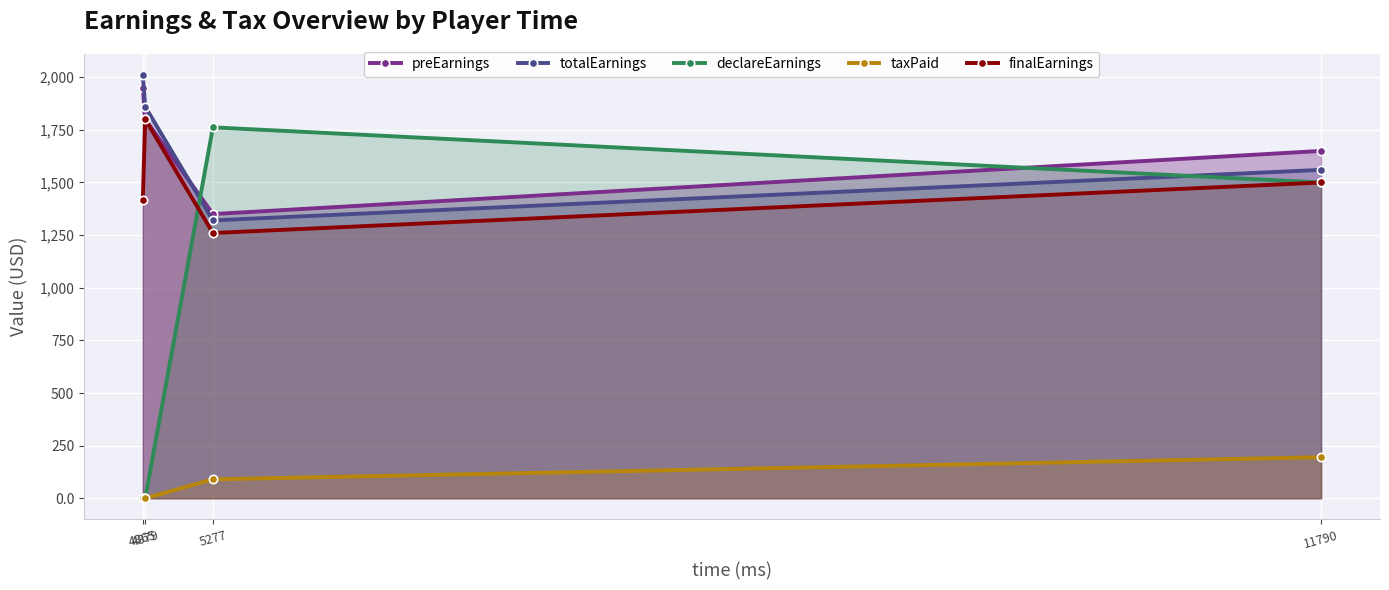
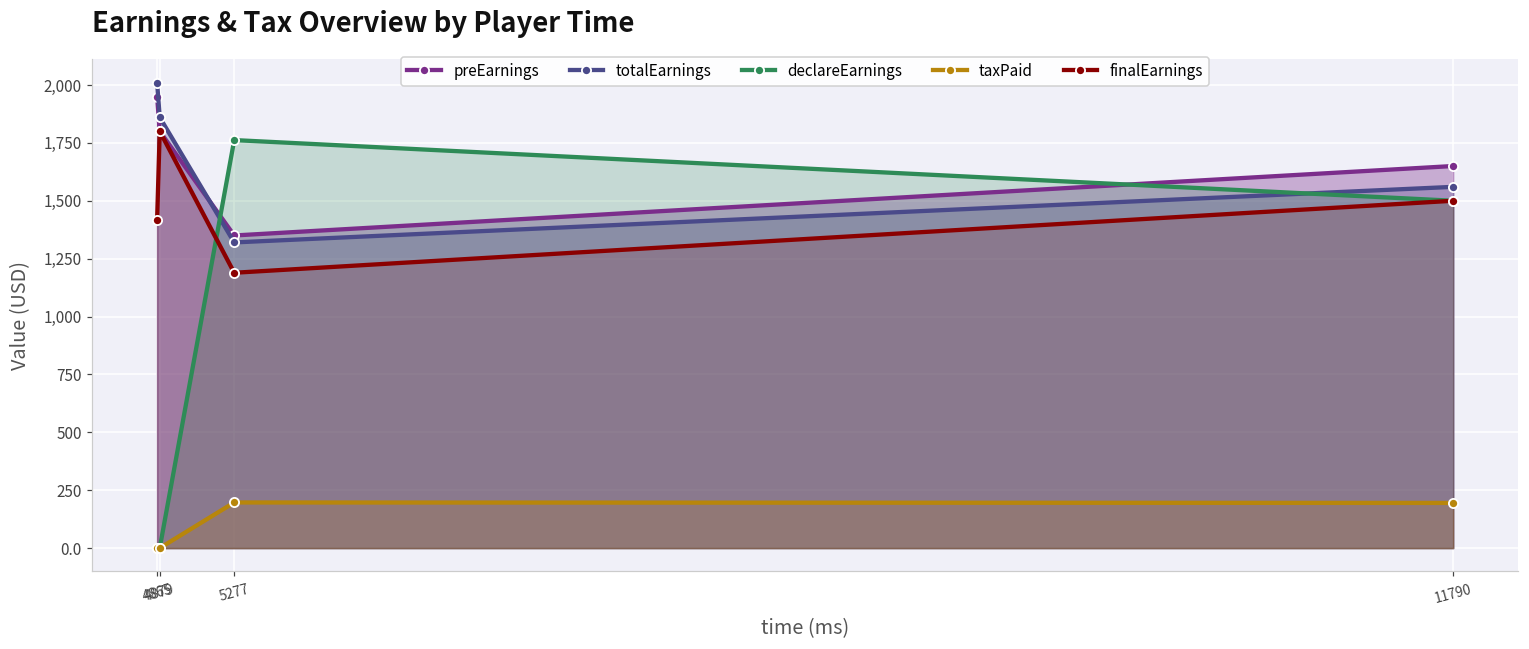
taxPaid, 5277: 90 -> 200
finalEarnings, 5277: 1,260 -> 1,190
